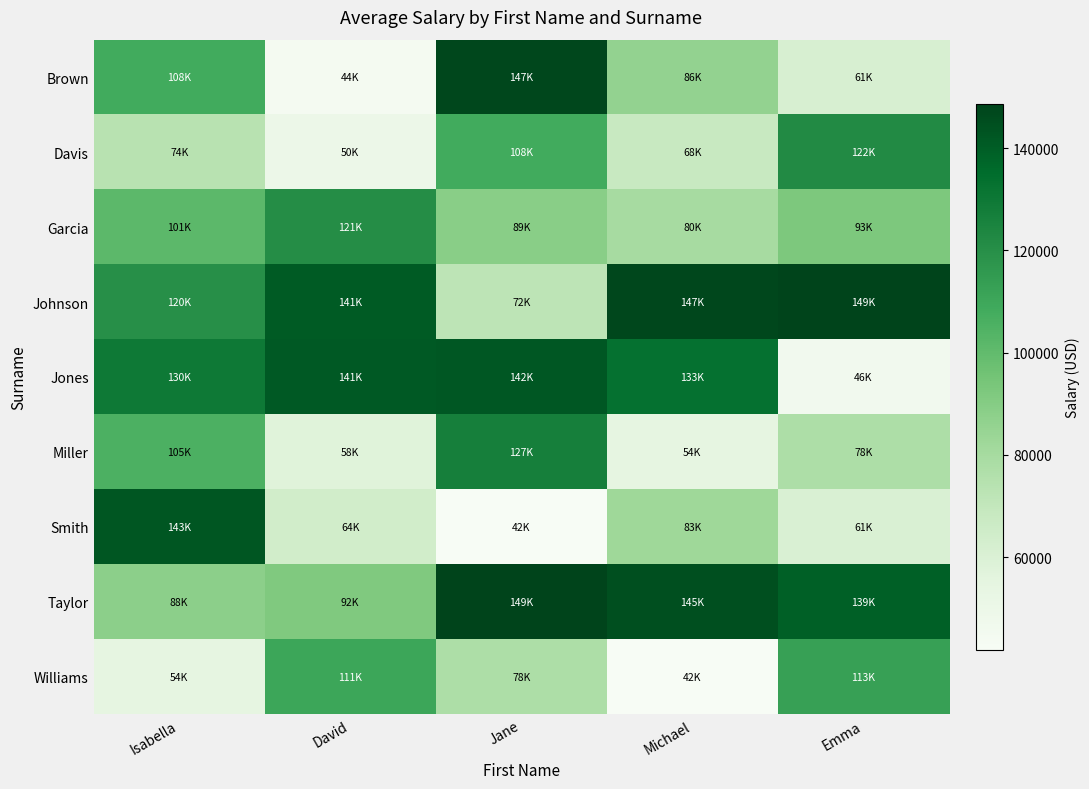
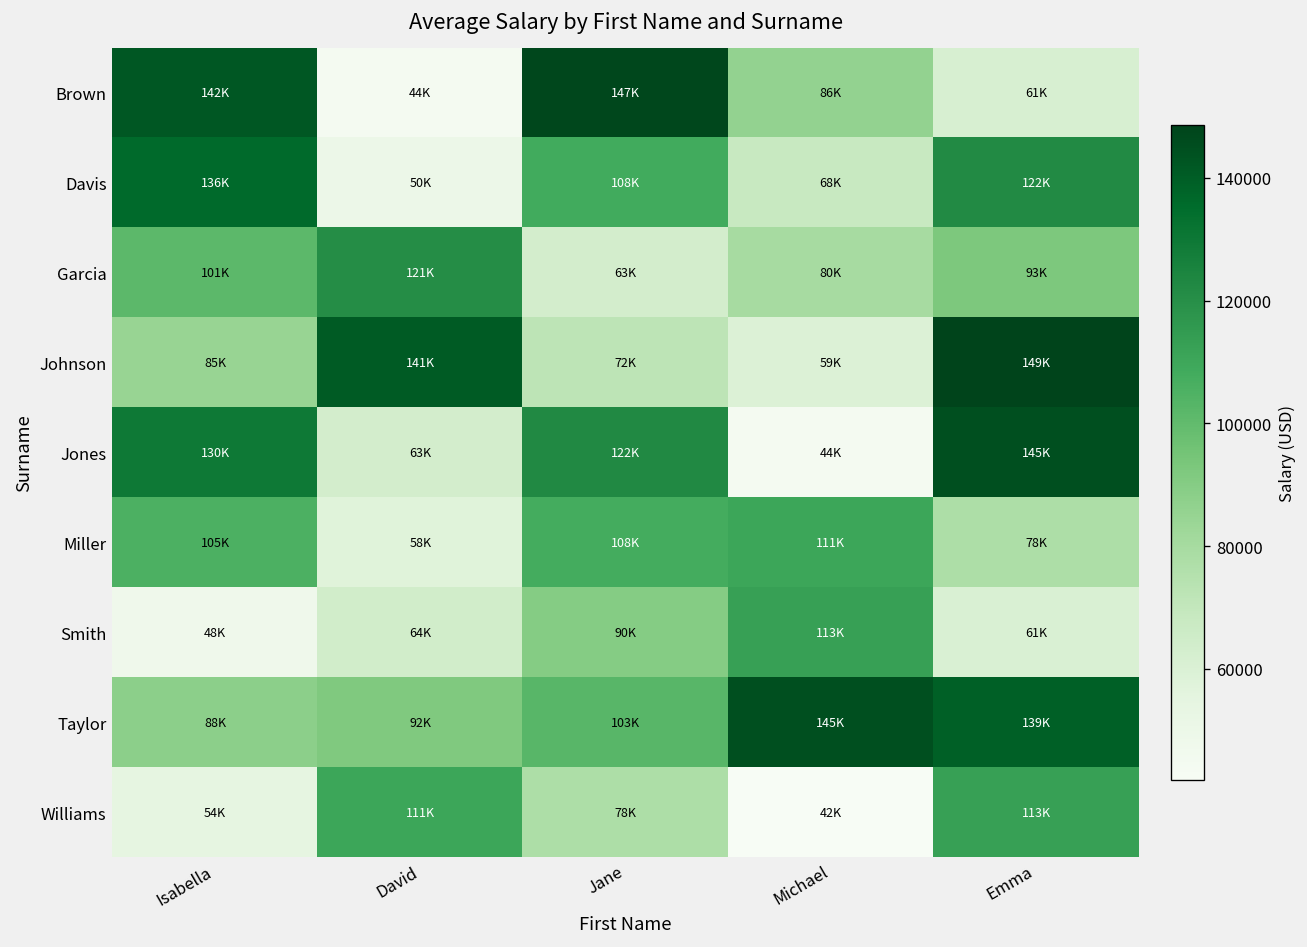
Brown, Isabella: 108K -> 142K
Davis, Isabella: 74K -> 136K
Garcia, Jane: 89K -> 63K
Johnson, Isabella: 120K -> 85K
Johnson, Michael: 147K -> 59K
Jones, David: 141K -> 63K
Jones, Jane: 142K -> 122K
Jones, Michael: 133K -> 44K
Jones, Emma: 46K -> 145K
Miller, Jane: 127K -> 108K
Miller, Michael: 54K -> 111K
Smith, Isabella: 143K -> 48K
Smith, Jane: 42K -> 90K
Smith, Michael: 83K -> 113K
Taylor, Jane: 149K -> 103K
